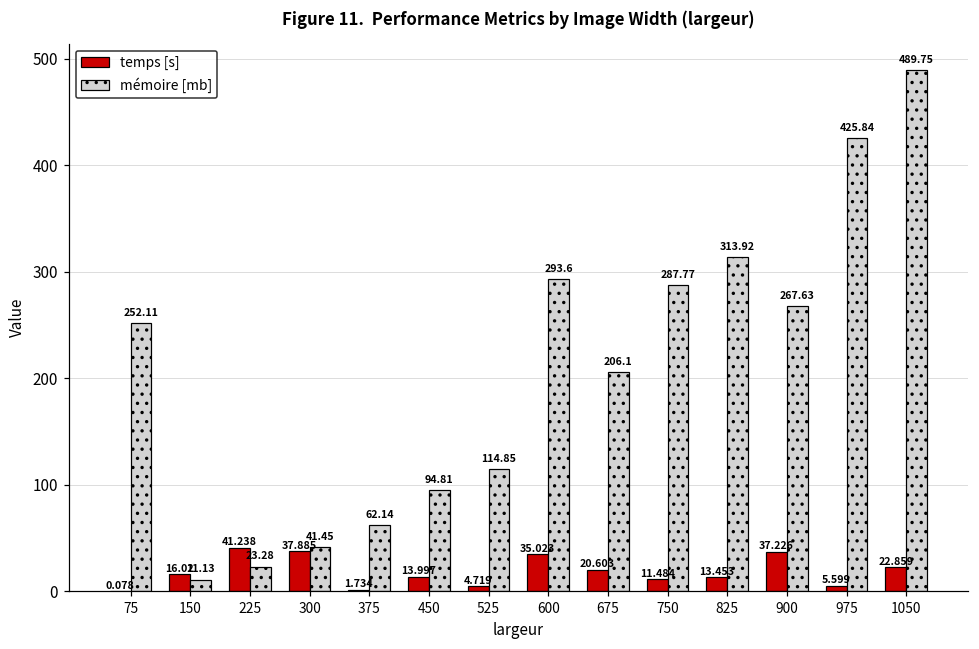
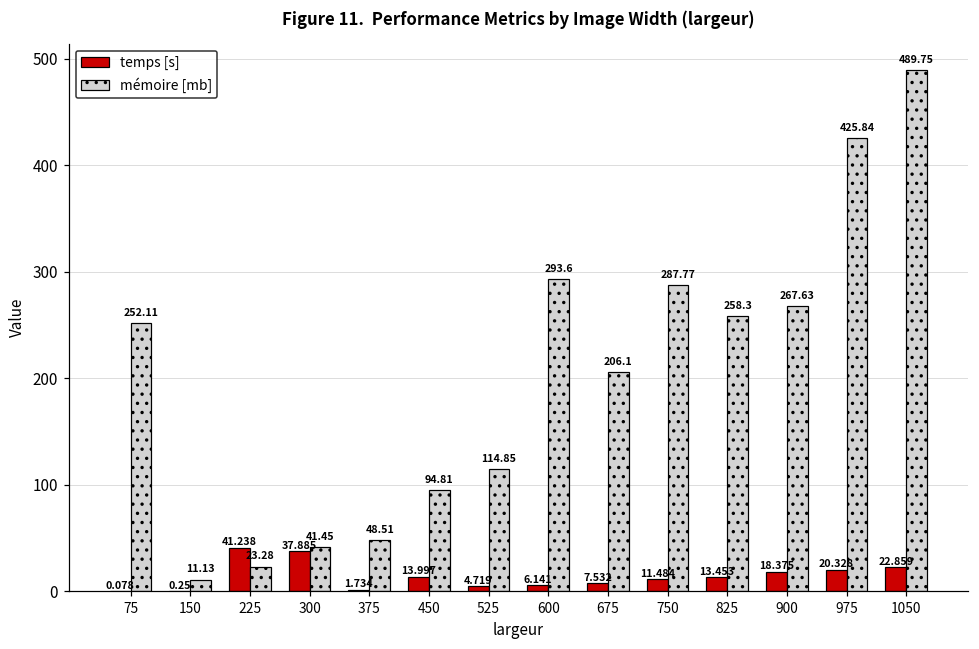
temps [s], 150: 16.02 -> 0.25
mémoire [mb], 375: 62.14 -> 48.51
temps [s], 600: 35.023 -> 6.141
temps [s], 675: 20.603 -> 7.532
mémoire [mb], 825: 313.92 -> 258.3
temps [s], 900: 37.226 -> 18.375
temps [s], 975: 5.599 -> 20.328
